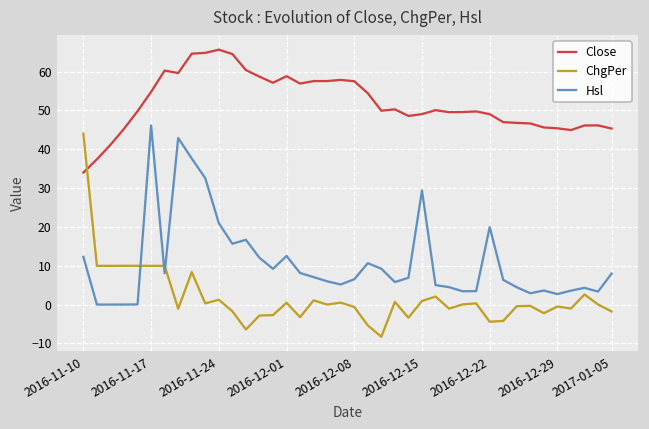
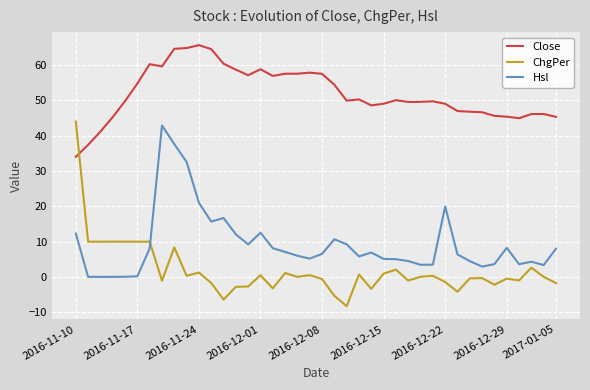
Hsl, 2016-11-17: 46 -> 0
Hsl, 2016-12-15: 29 -> 5
ChgPer, 2016-12-22: -4 -> -1
Hsl, 2016-12-29: 3 -> 8
